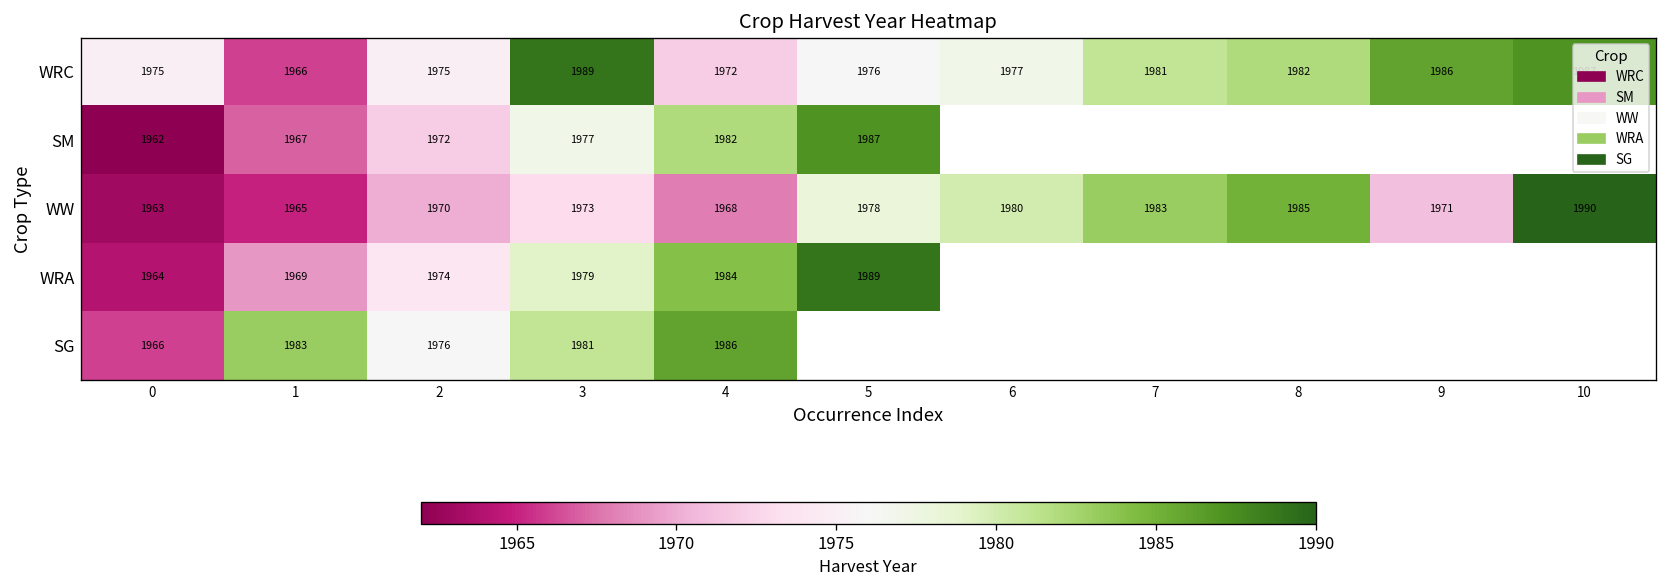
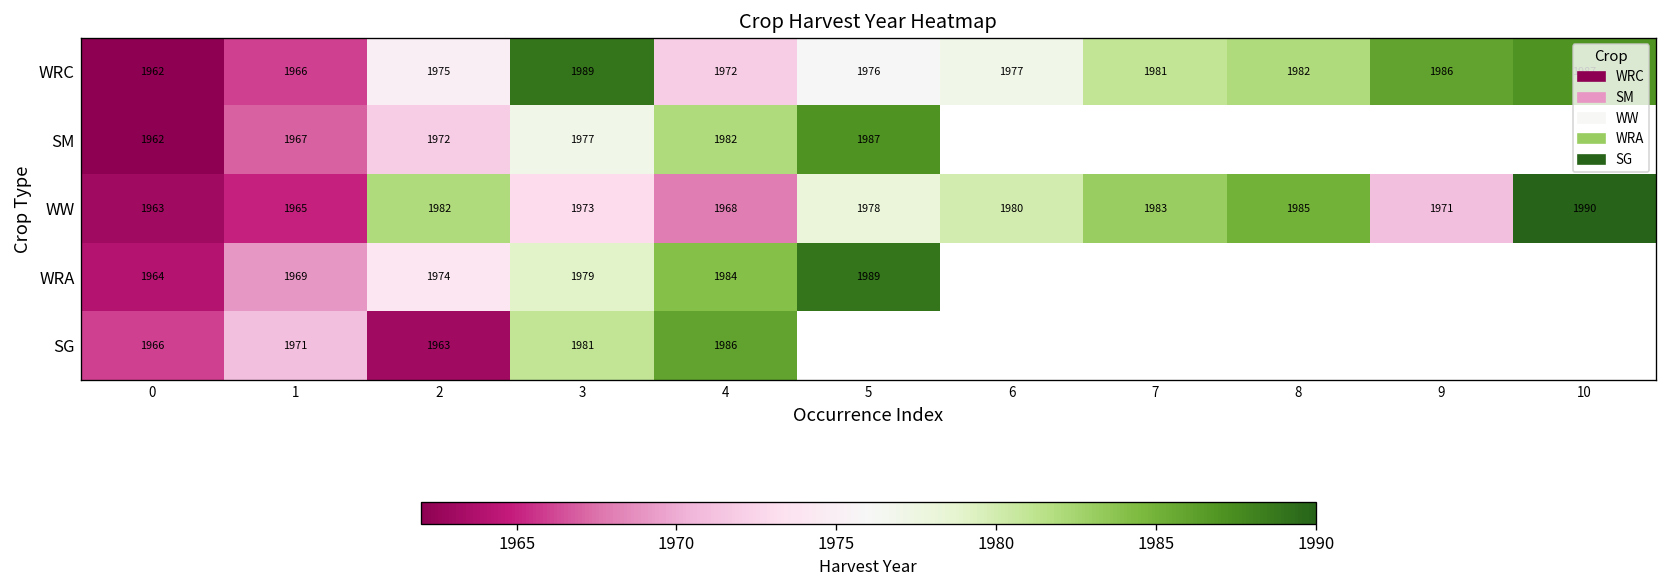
WRC, 0: 1975 -> 1962
WW, 2: 1970 -> 1982
SG, 1: 1983 -> 1971
SG, 2: 1976 -> 1963
